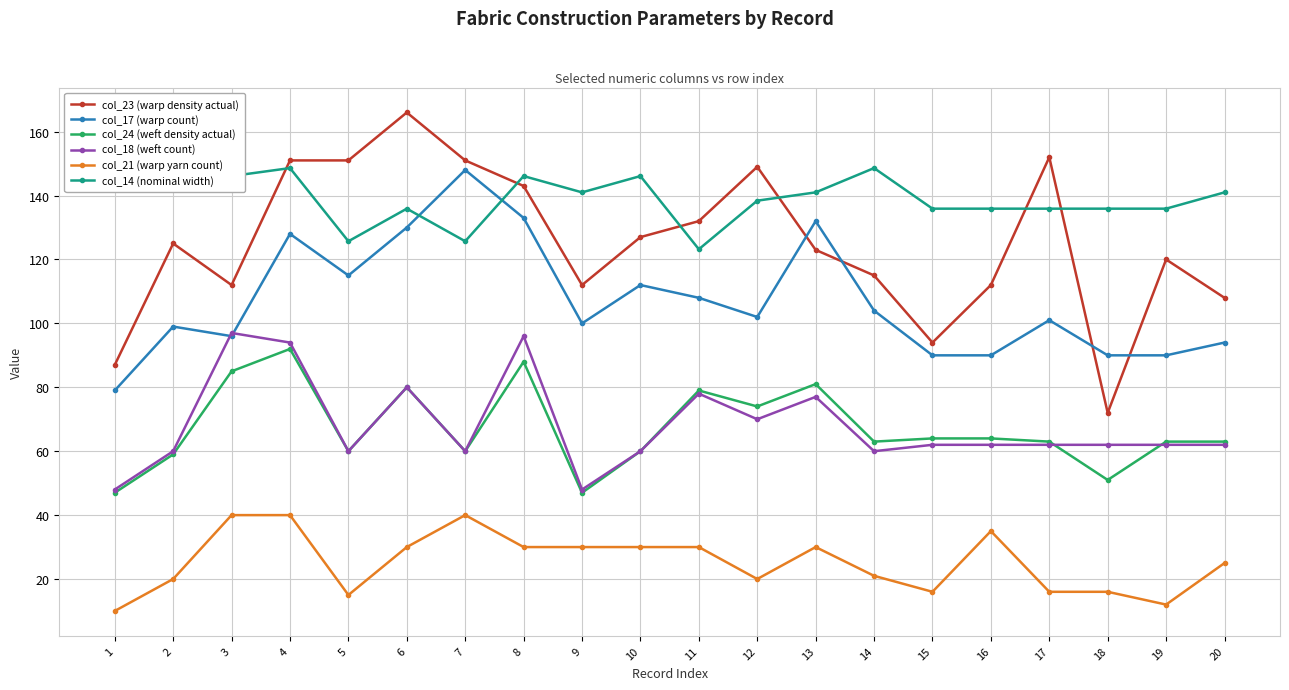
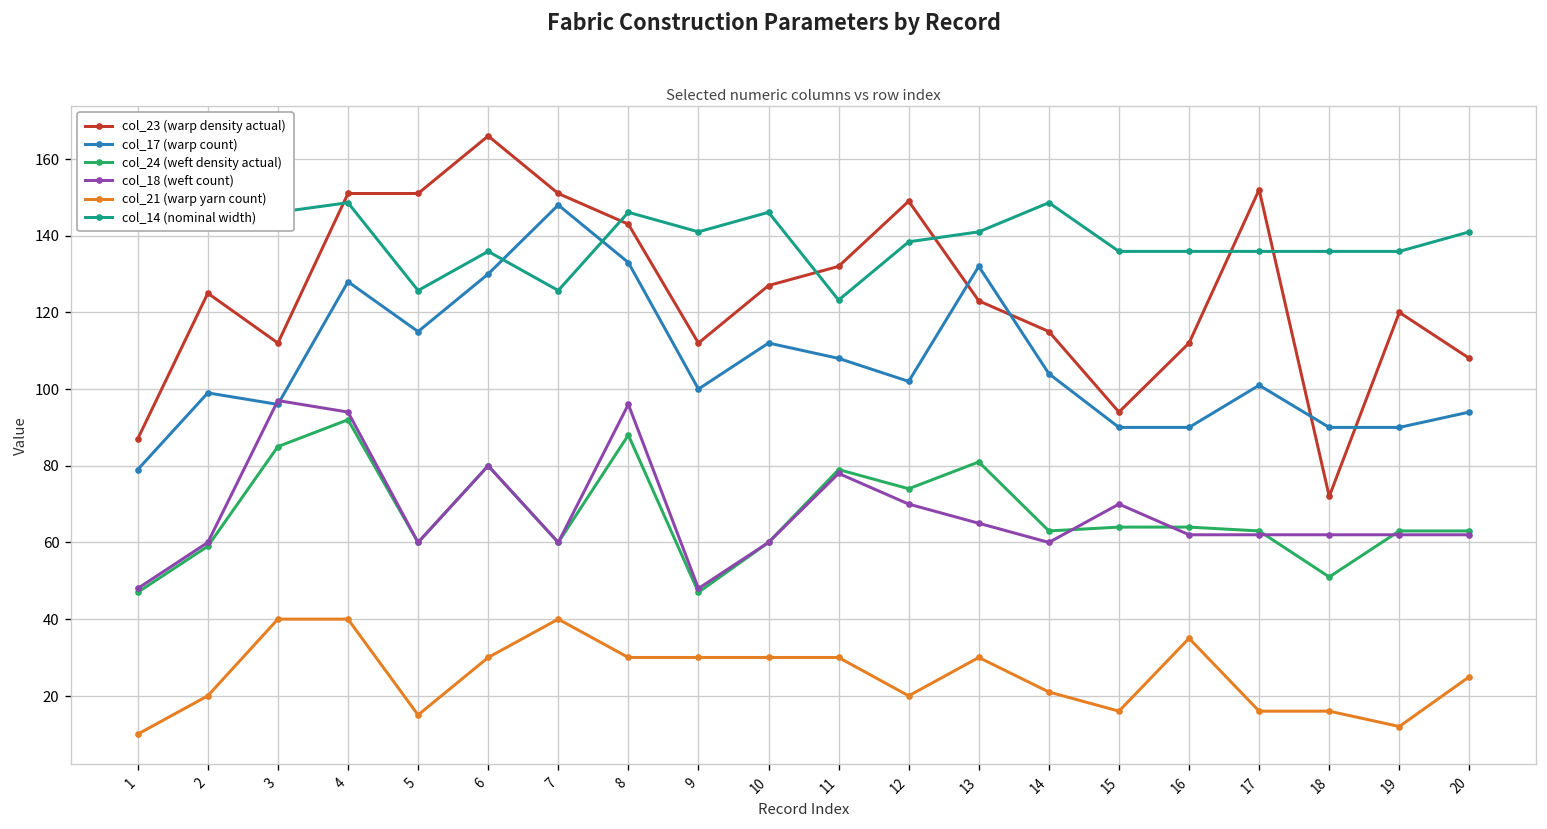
col_18 (weft count), 13: 77 -> 65
col_18 (weft count), 15: 62 -> 70
